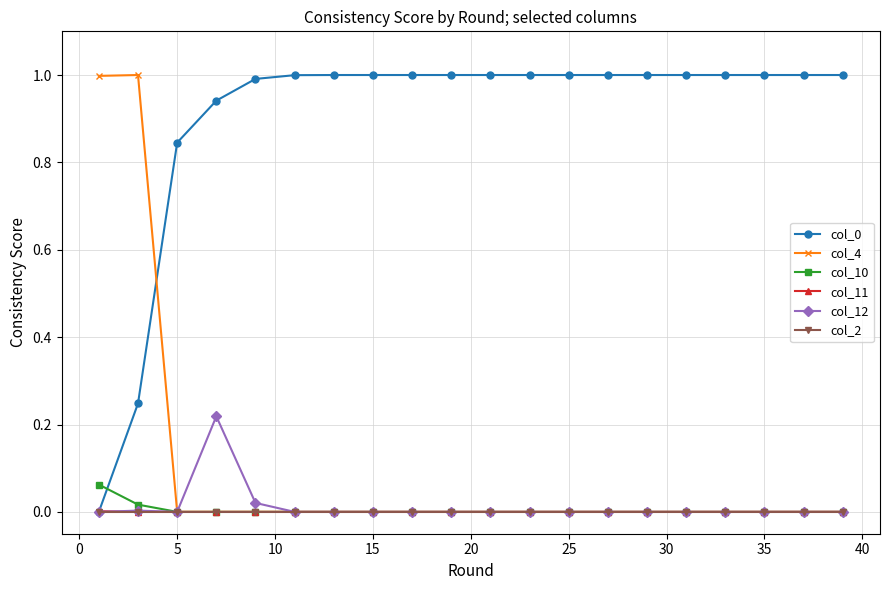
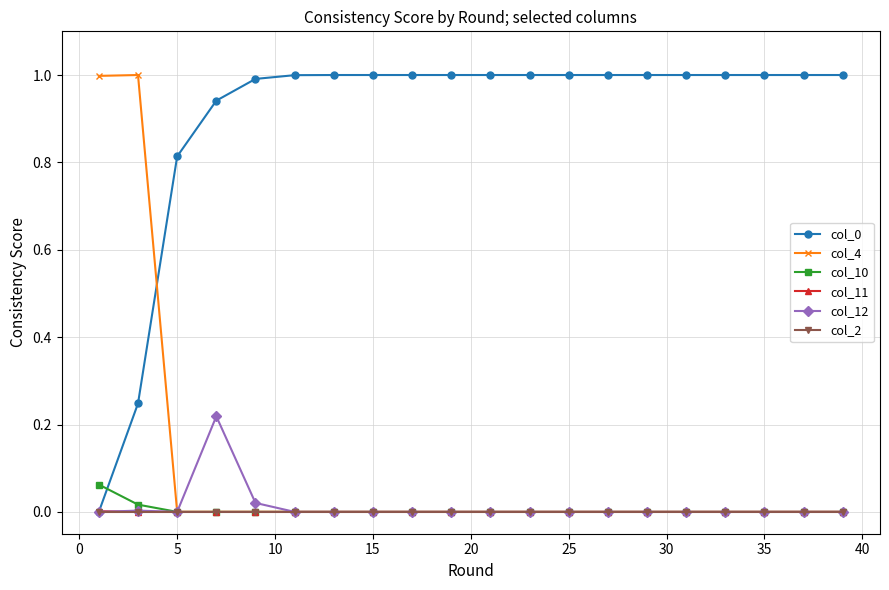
col_0, 5: 0.85 -> 0.81
